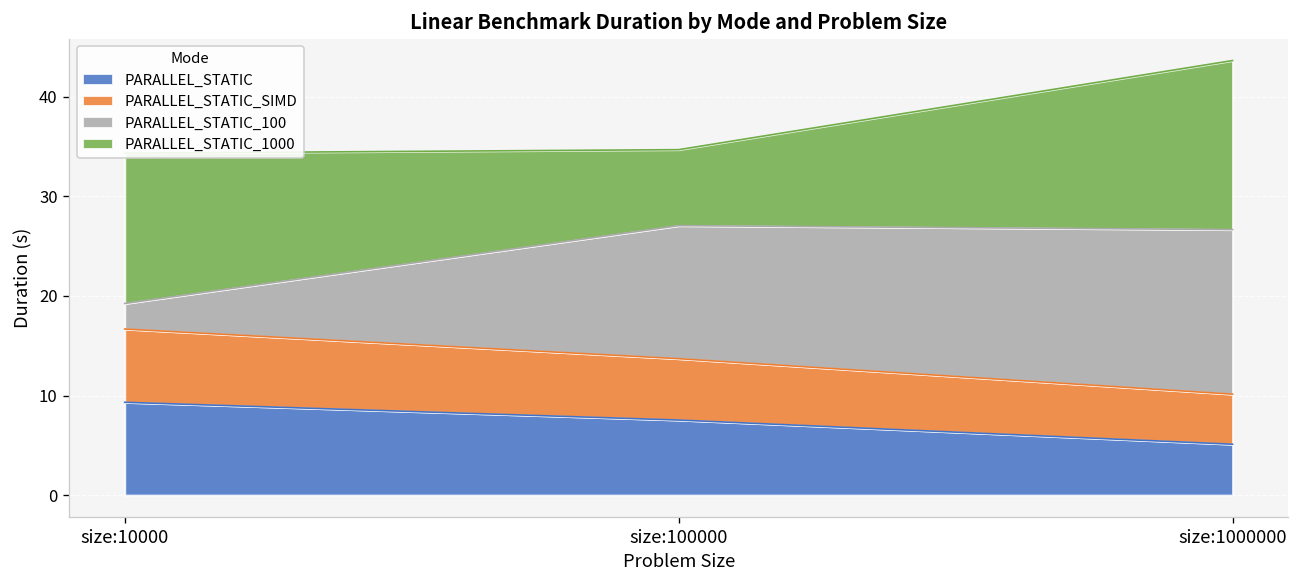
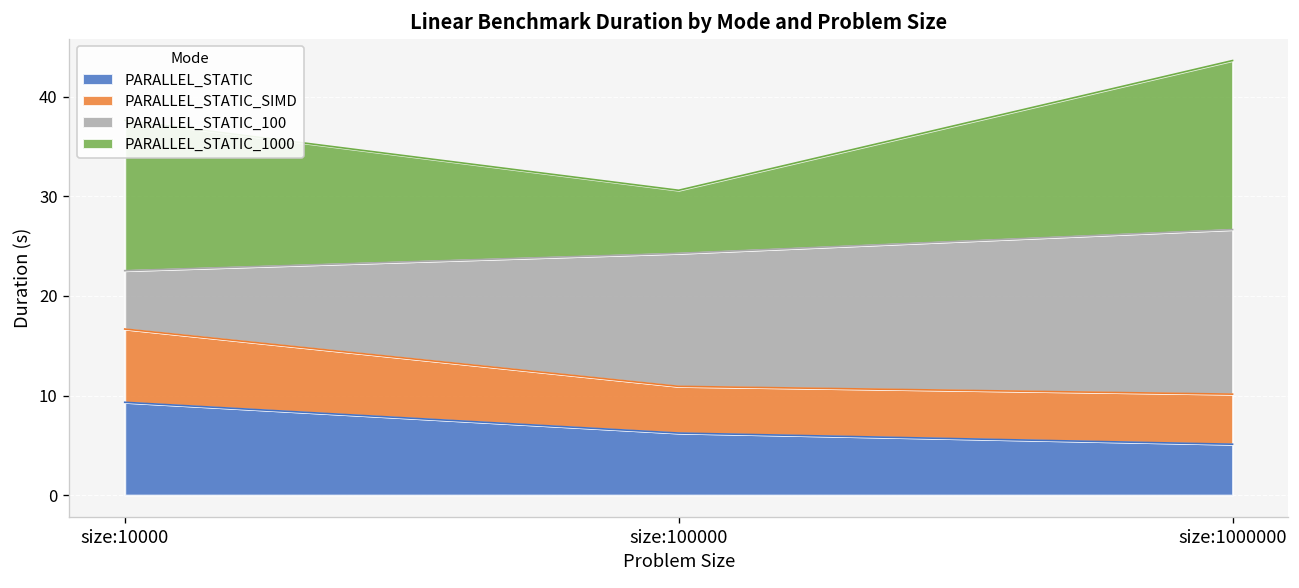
PARALLEL_STATIC_100, size:10000: 3 -> 6
PARALLEL_STATIC, size:100000: 8 -> 6
PARALLEL_STATIC_SIMD, size:100000: 6 -> 5
PARALLEL_STATIC_1000, size:100000: 8 -> 6
